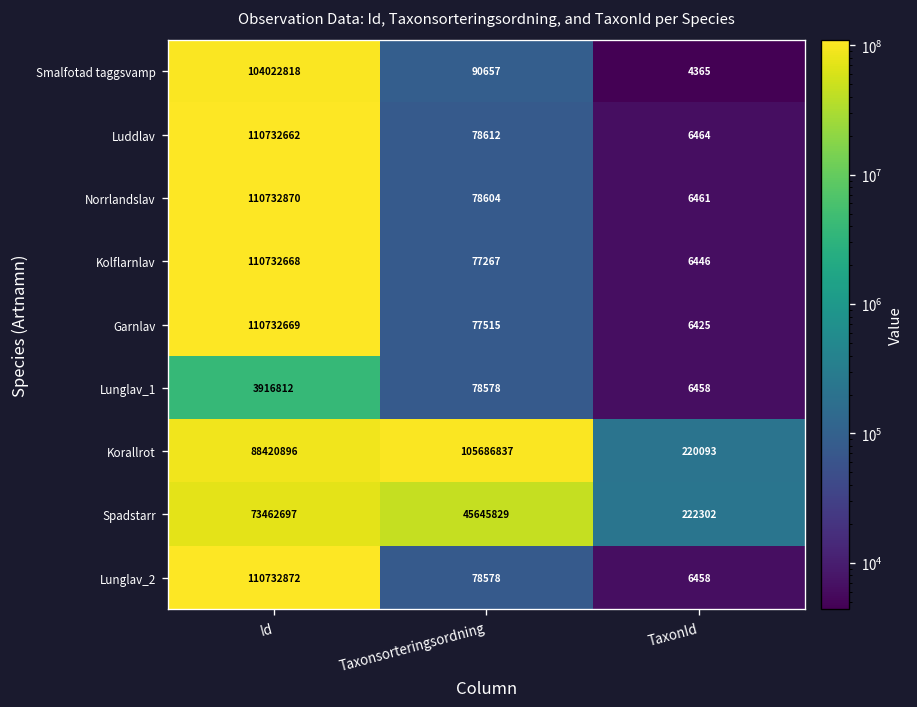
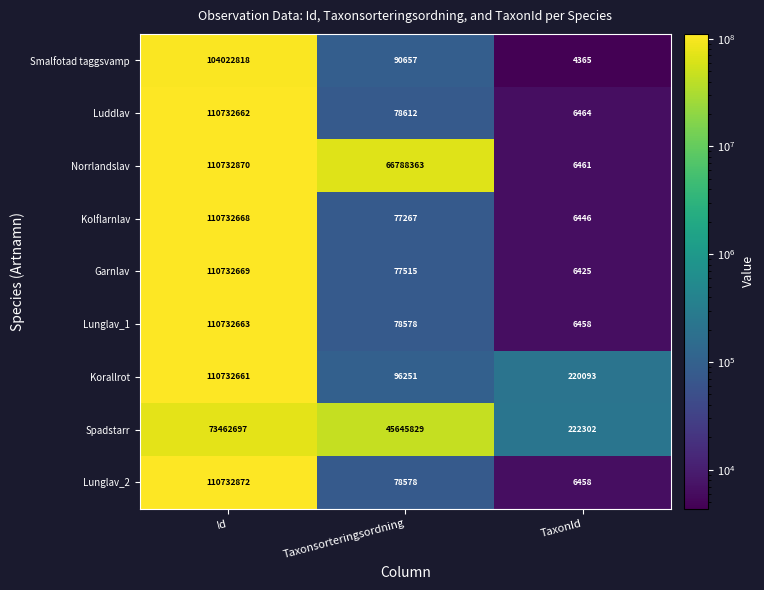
Norrlandslav, Taxonsorteringsordning: 78604 -> 66788363
Lunglav_1, Id: 3916812 -> 110732663
Korallrot, Id: 88420896 -> 110732661
Korallrot, Taxonsorteringsordning: 105686837 -> 96251
